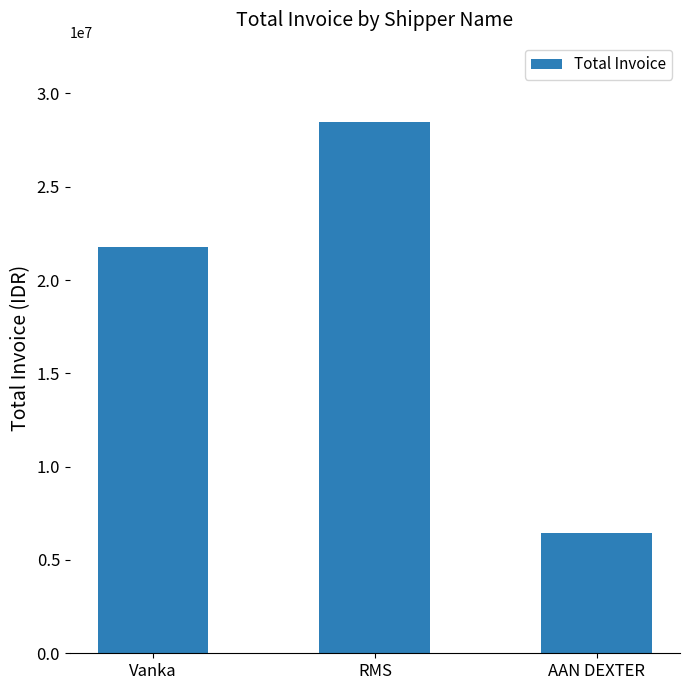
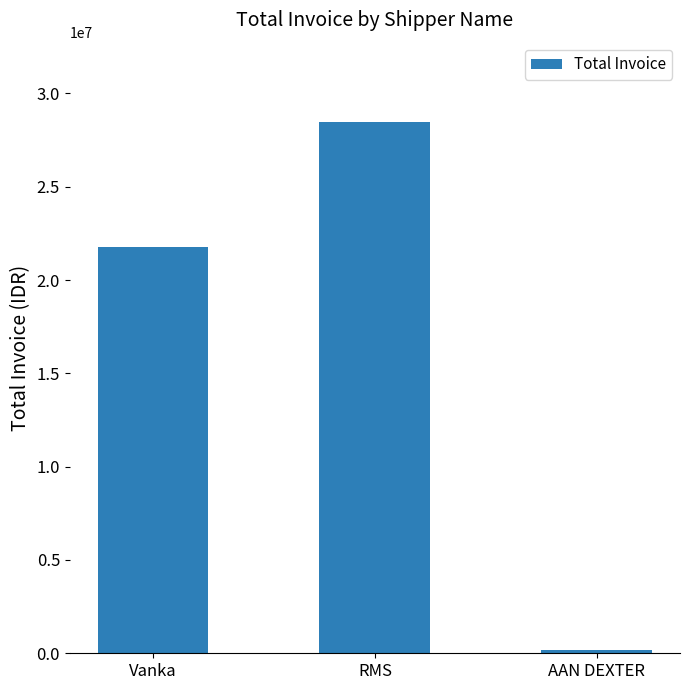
AAN DEXTER: 6400000 -> 200000
